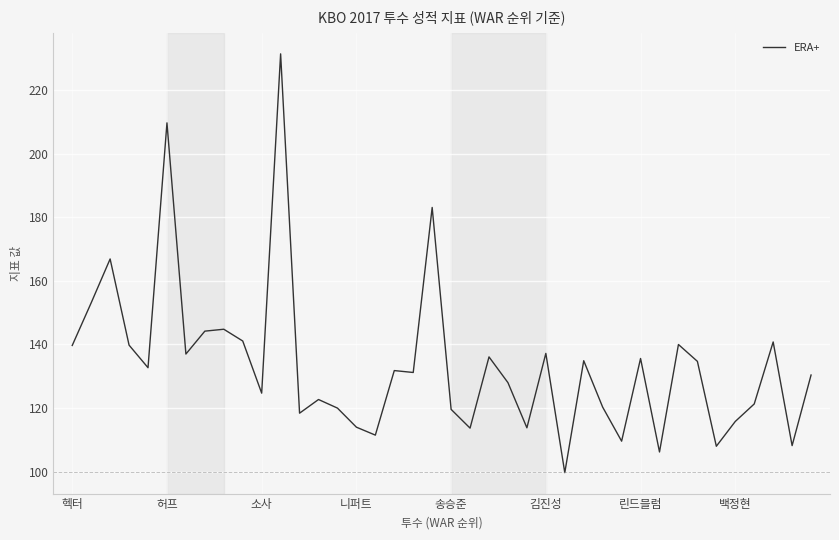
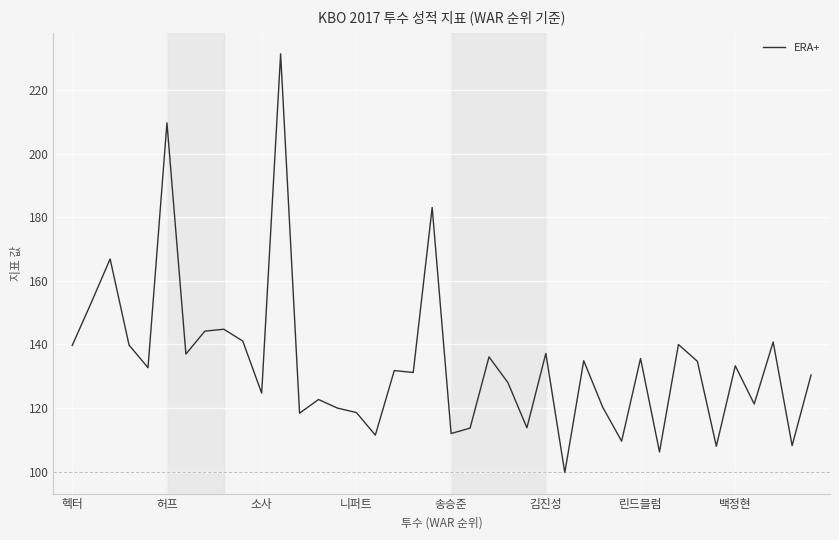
니퍼트: 114 -> 119
송승준: 120 -> 112
백정현: 116 -> 133
